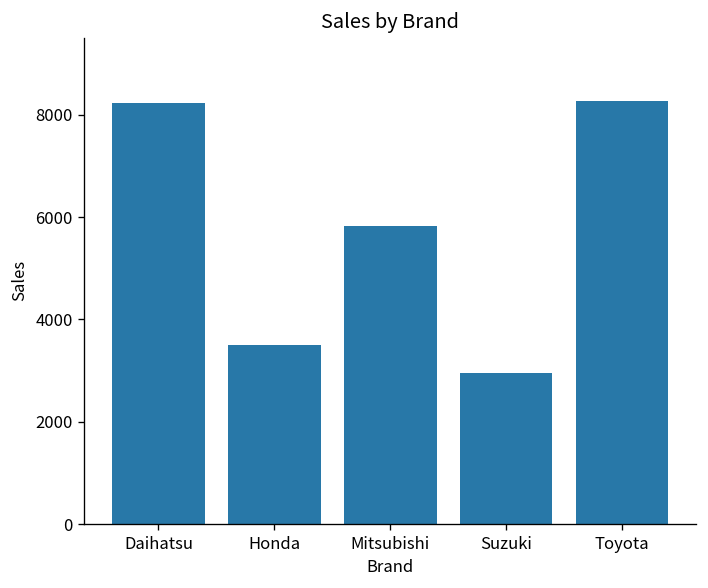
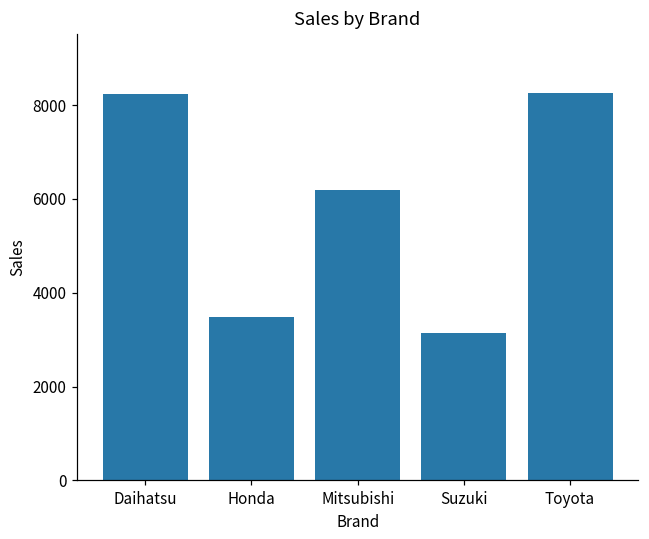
Mitsubishi: 5800 -> 6200
Suzuki: 3000 -> 3200
